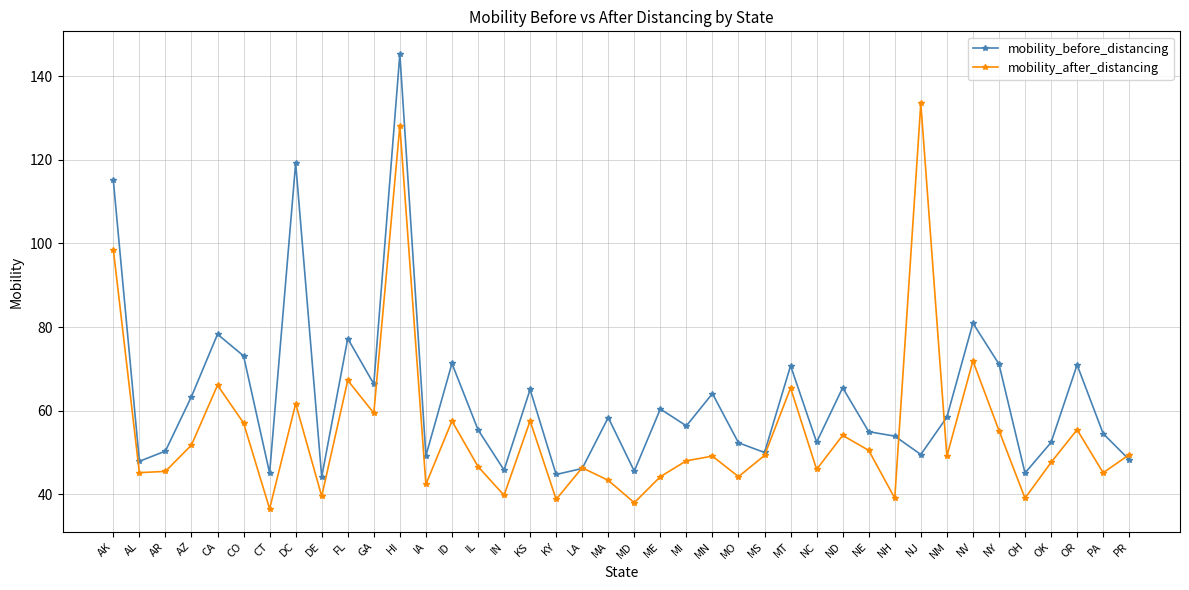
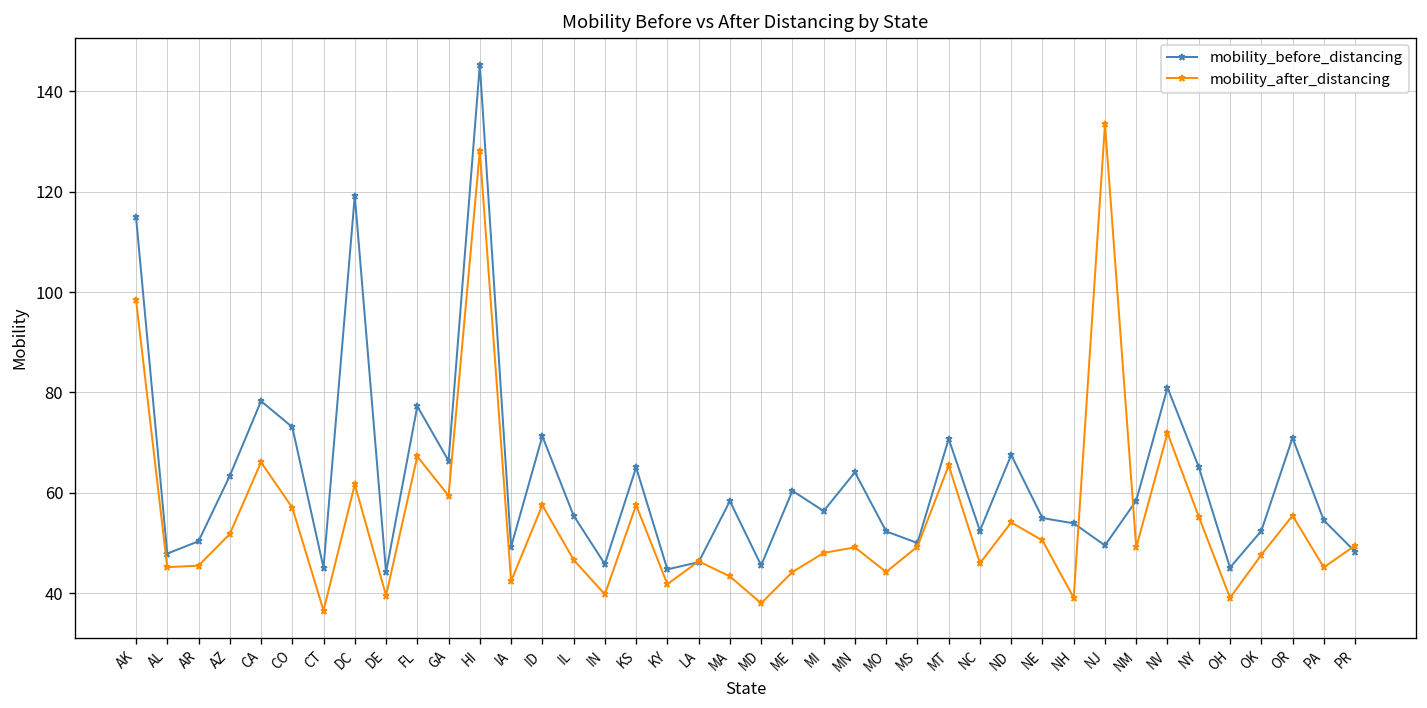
mobility_after_distancing, KY: 39 -> 42
mobility_before_distancing, ND: 65 -> 68
mobility_before_distancing, NY: 71 -> 65
